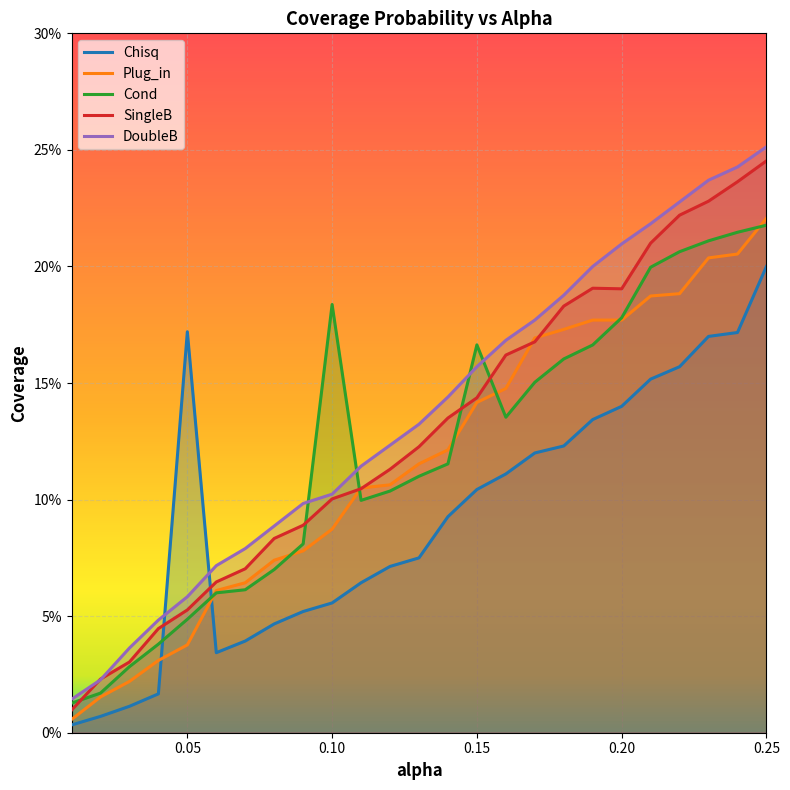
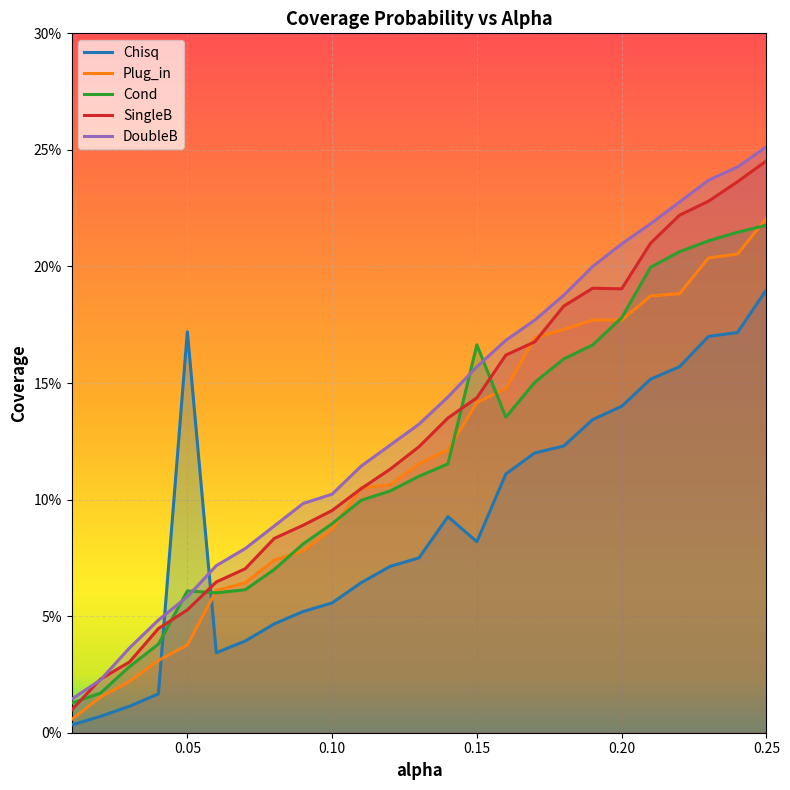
Cond, 0.05: 4.9% -> 6.1%
Cond, 0.10: 18.4% -> 9.0%
SingleB, 0.10: 10.0% -> 9.5%
Chisq, 0.15: 10.4% -> 8.2%
Chisq, 0.25: 20.0% -> 19.0%
